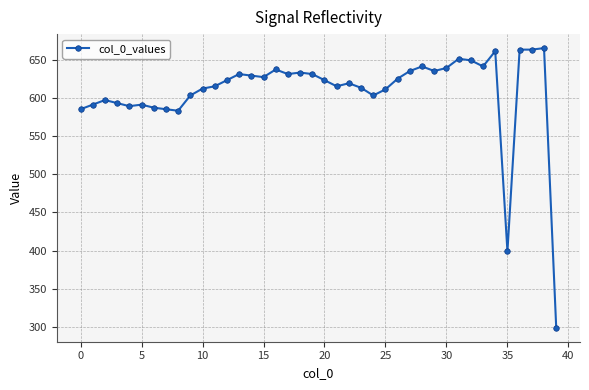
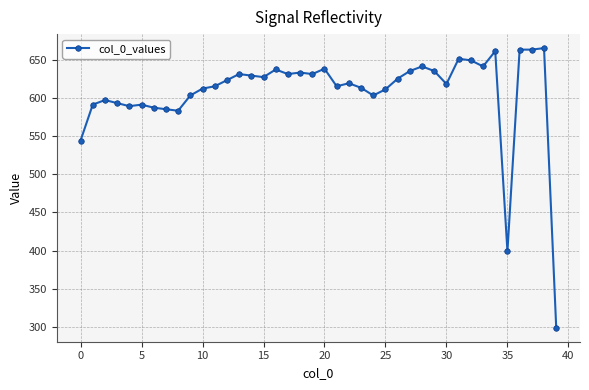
0: 590 -> 540
20: 620 -> 640
30: 640 -> 620
